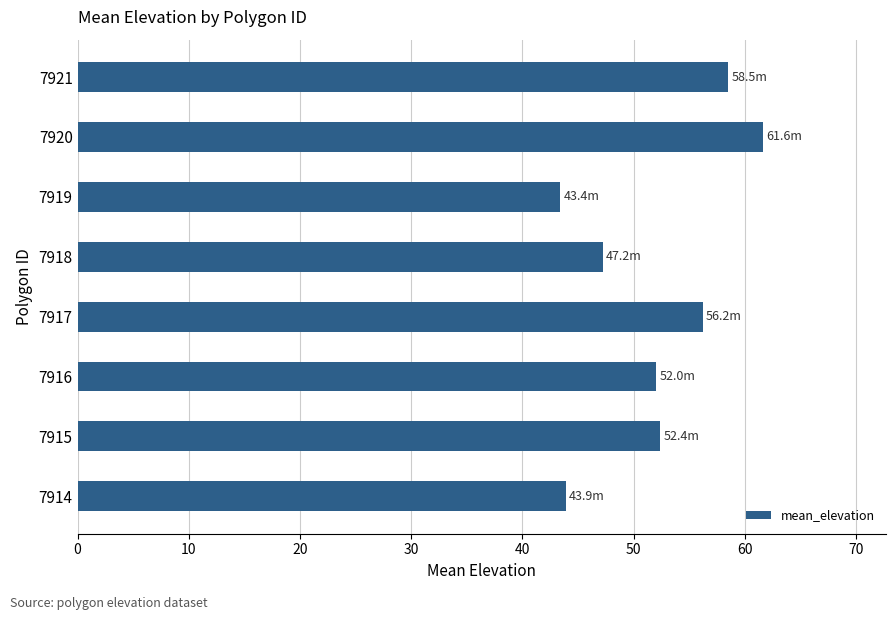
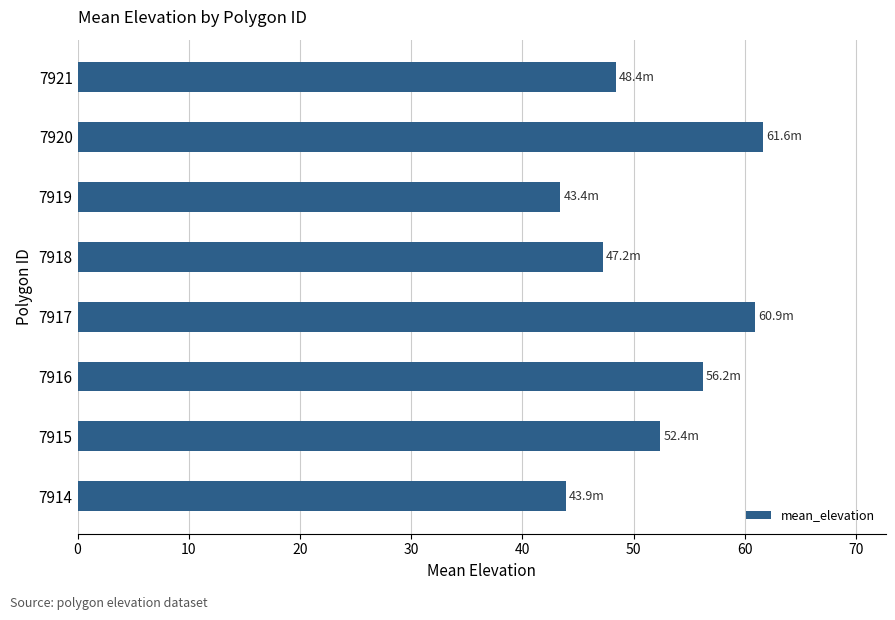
7921: 58.5m -> 48.4m
7917: 56.2m -> 60.9m
7916: 52.0m -> 56.2m
